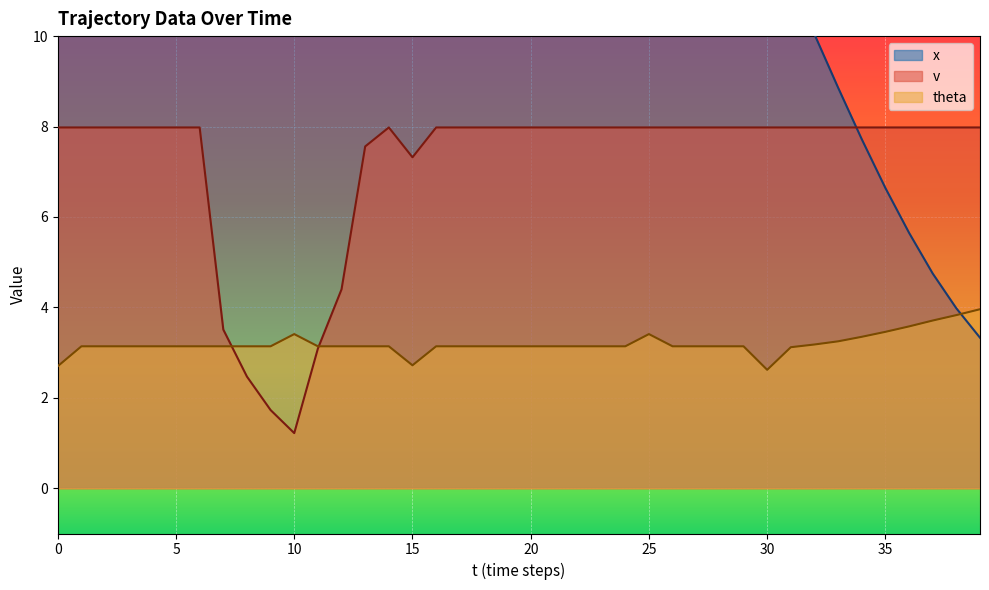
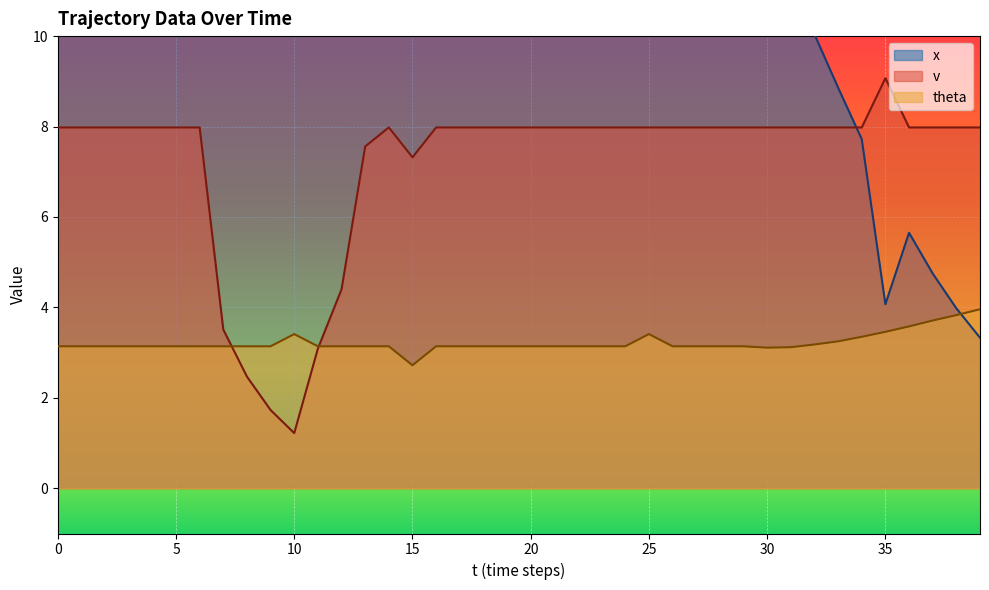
theta, 0: 2.7 -> 3.1
theta, 30: 2.6 -> 3.1
x, 35: 6.6 -> 4.1
v, 35: 8.0 -> 9.1
